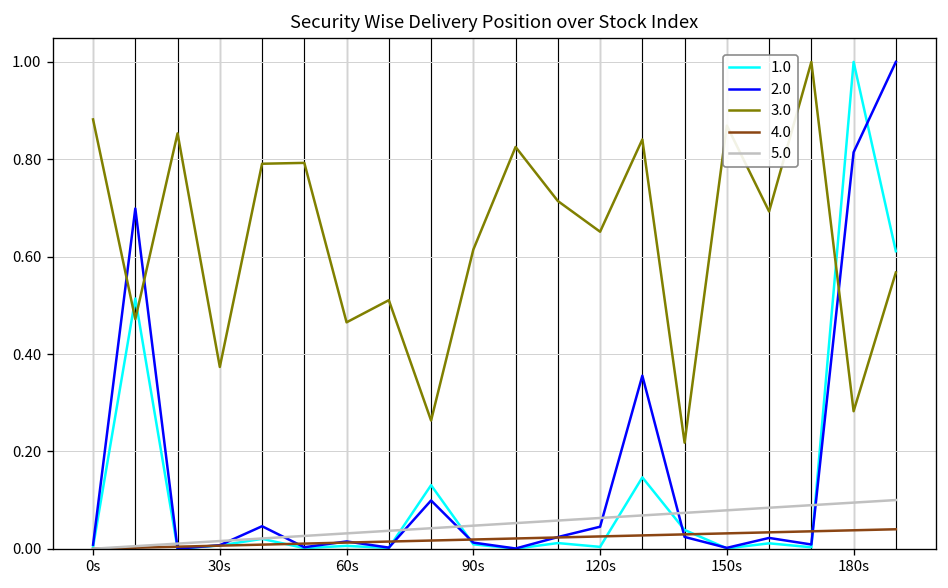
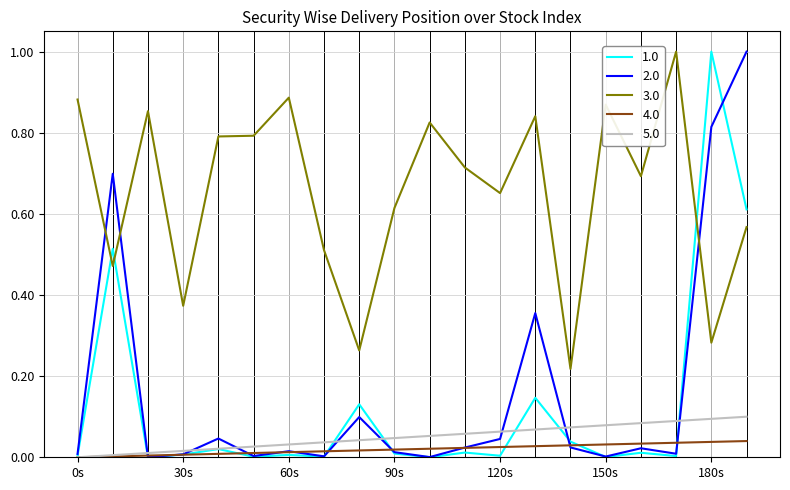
3.0, 60s: 0.47 -> 0.89
